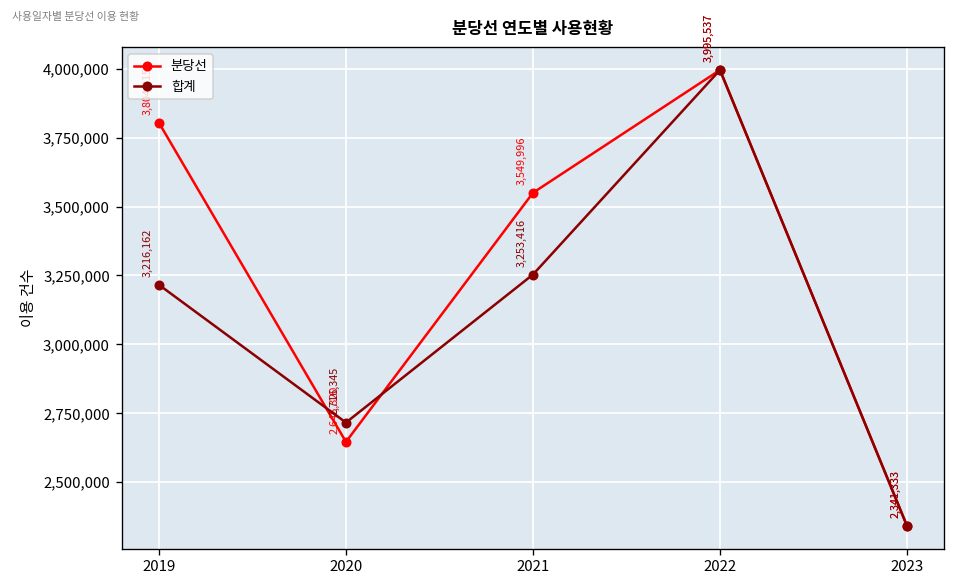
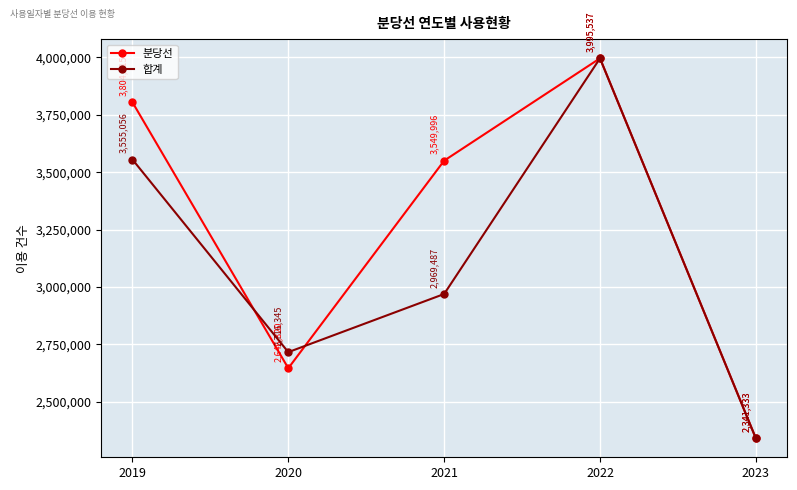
합계, 2019: 3,216,162 -> 3,555,056
합계, 2021: 3,253,416 -> 2,969,487
